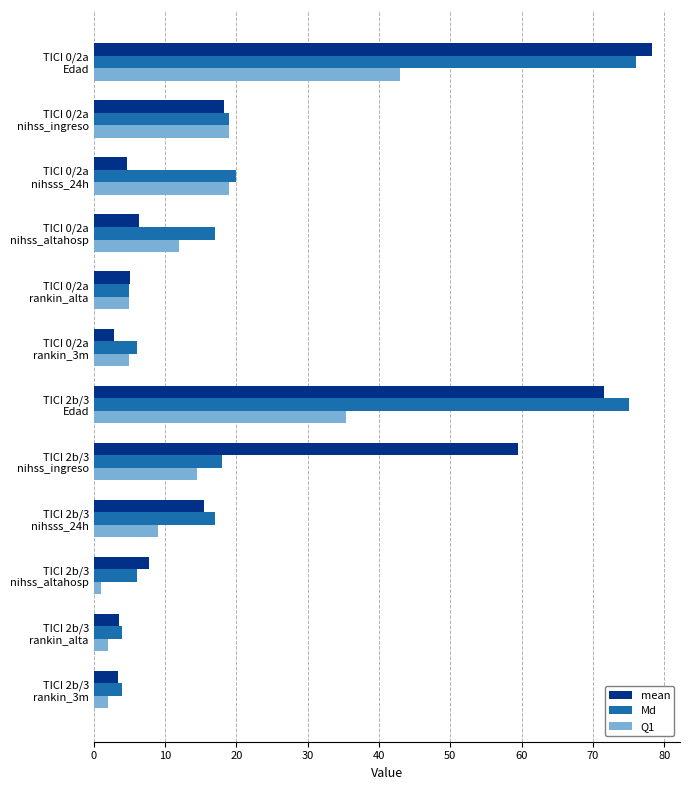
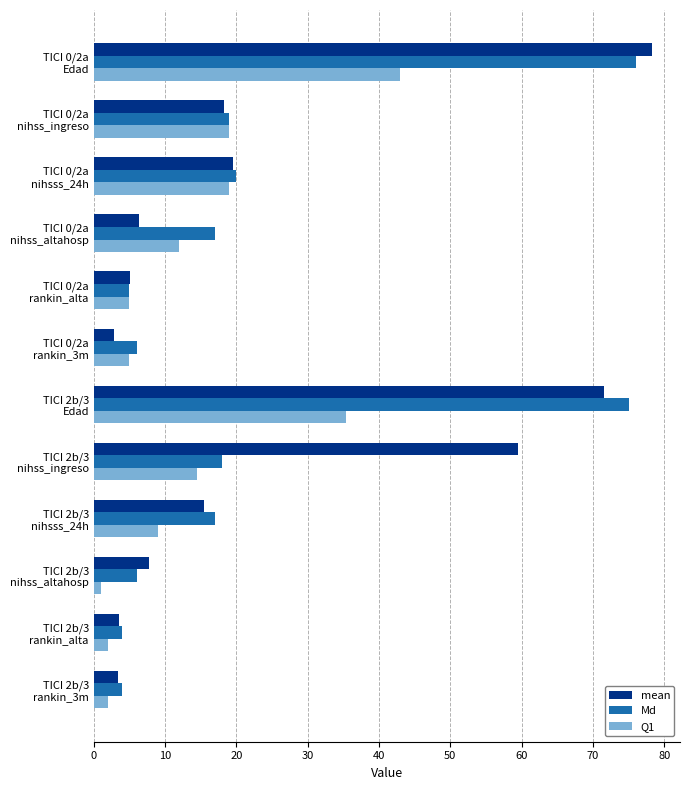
mean, TICI 0/2a nihsss_24h: 5 -> 20
